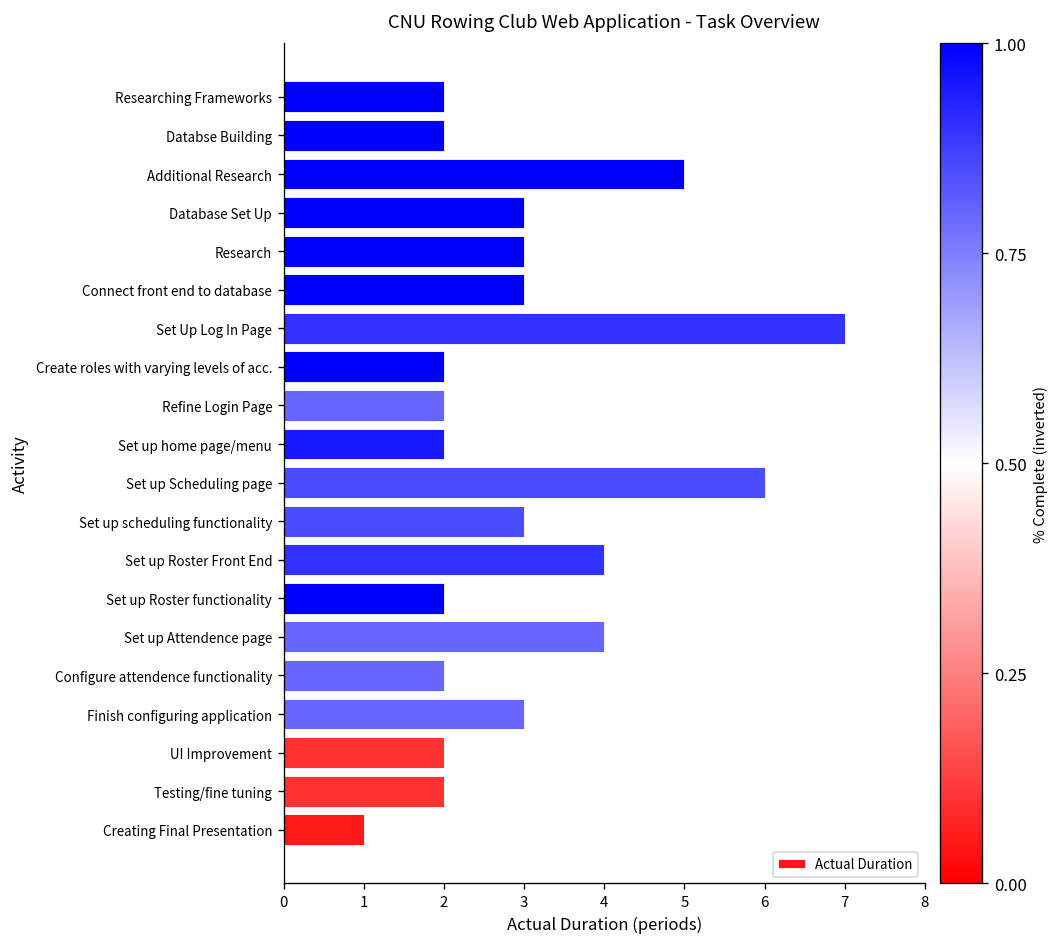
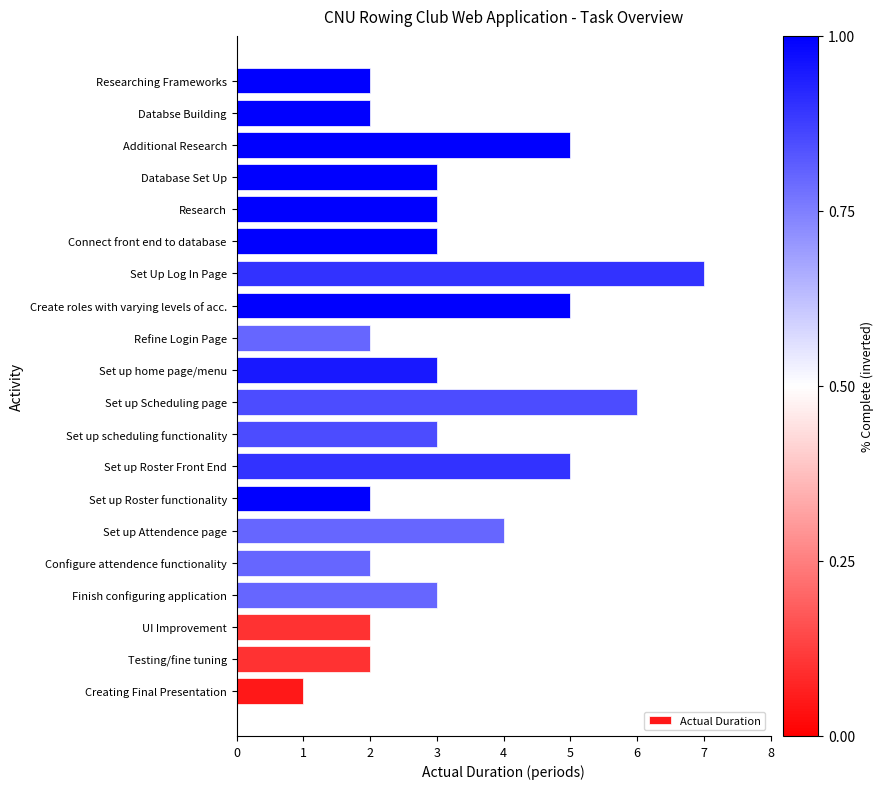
Create roles with varying levels of acc.: 2 -> 5
Set up home page/menu: 2 -> 3
Set up Roster Front End: 4 -> 5
